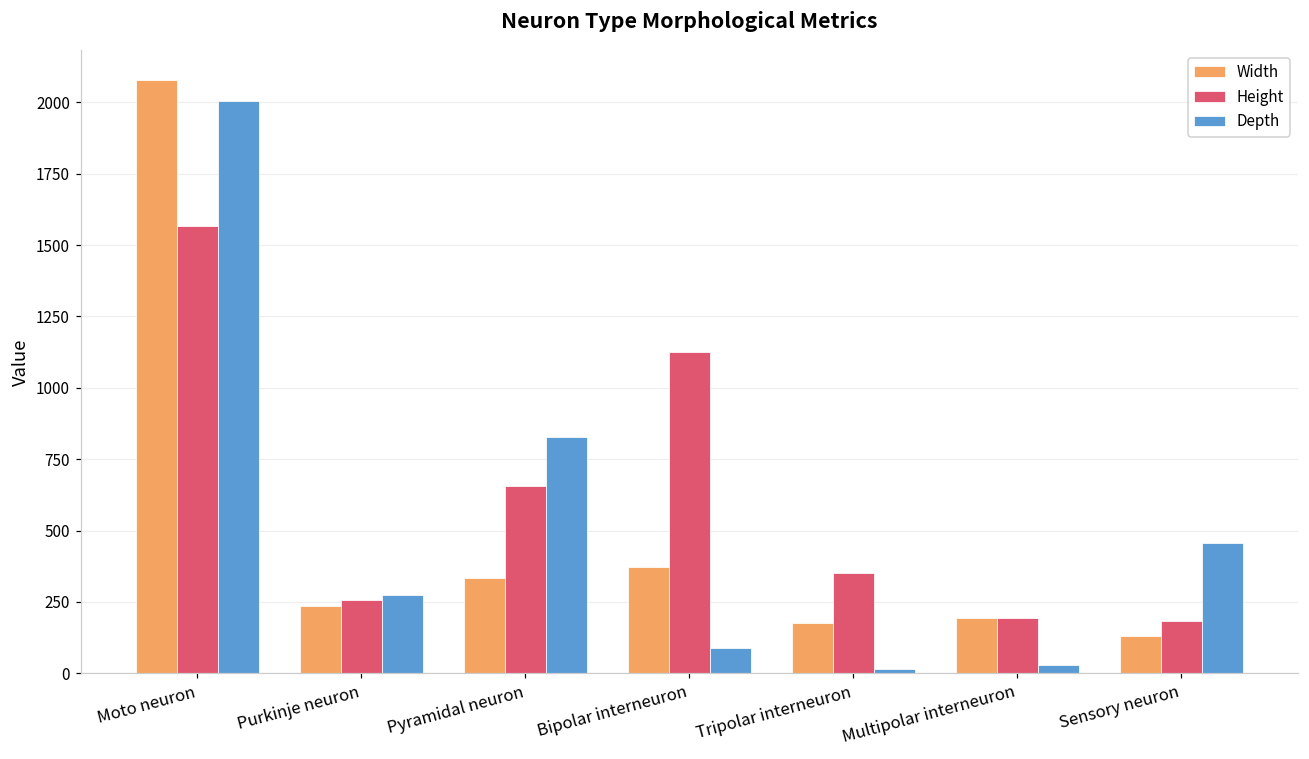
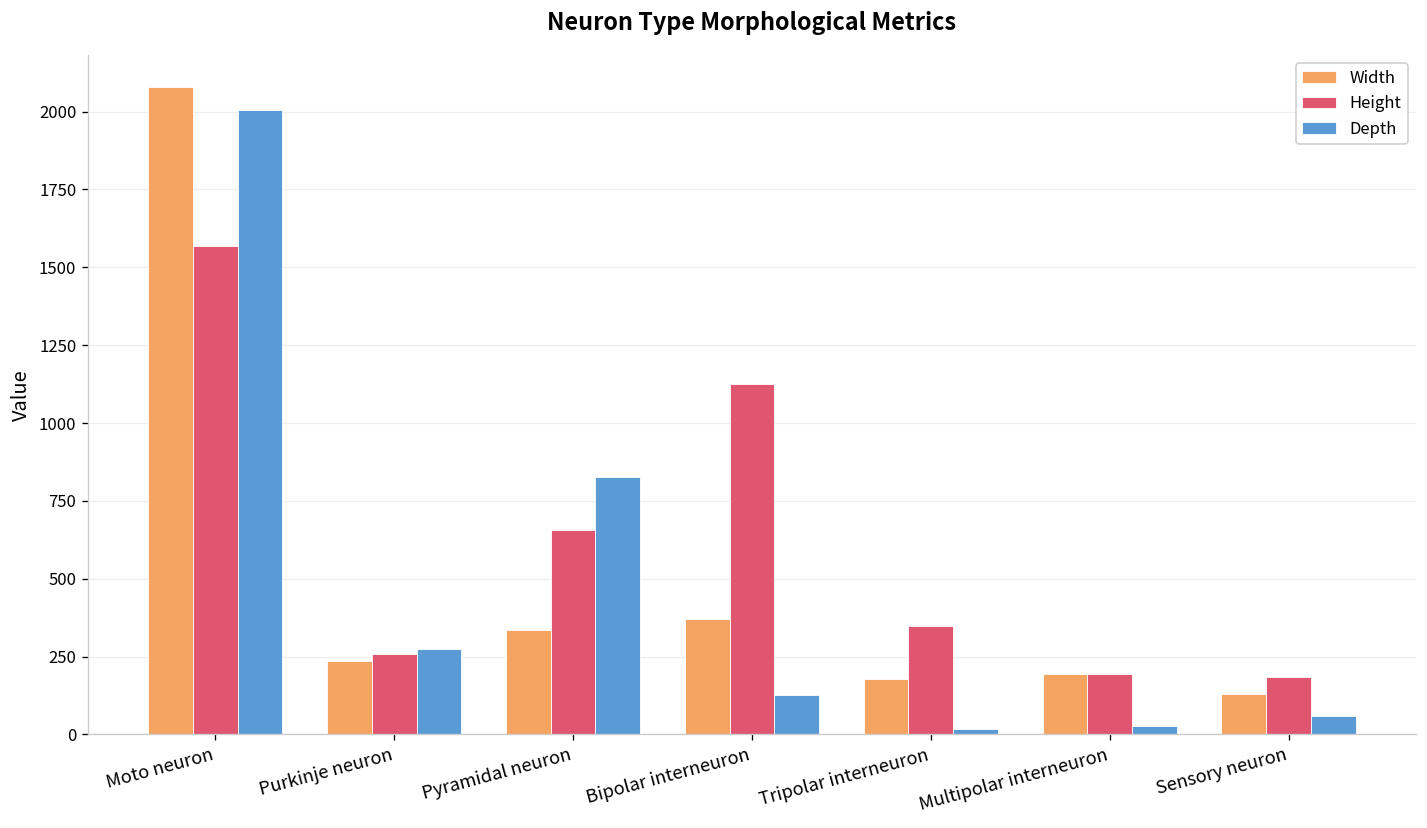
Depth, Bipolar interneuron: 90 -> 130
Depth, Sensory neuron: 460 -> 60
